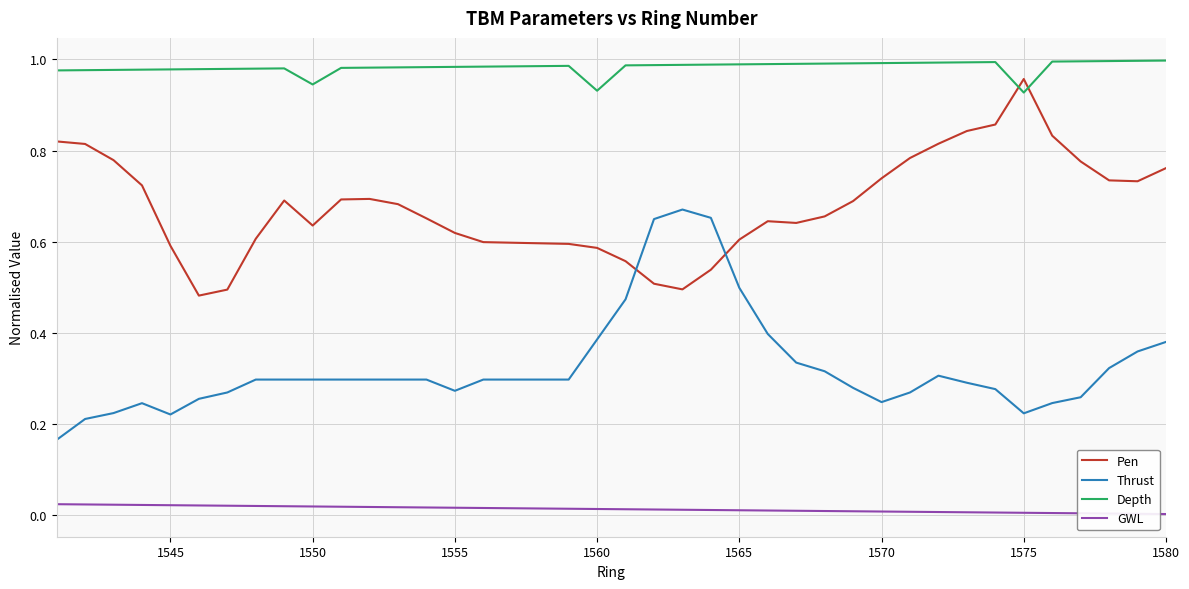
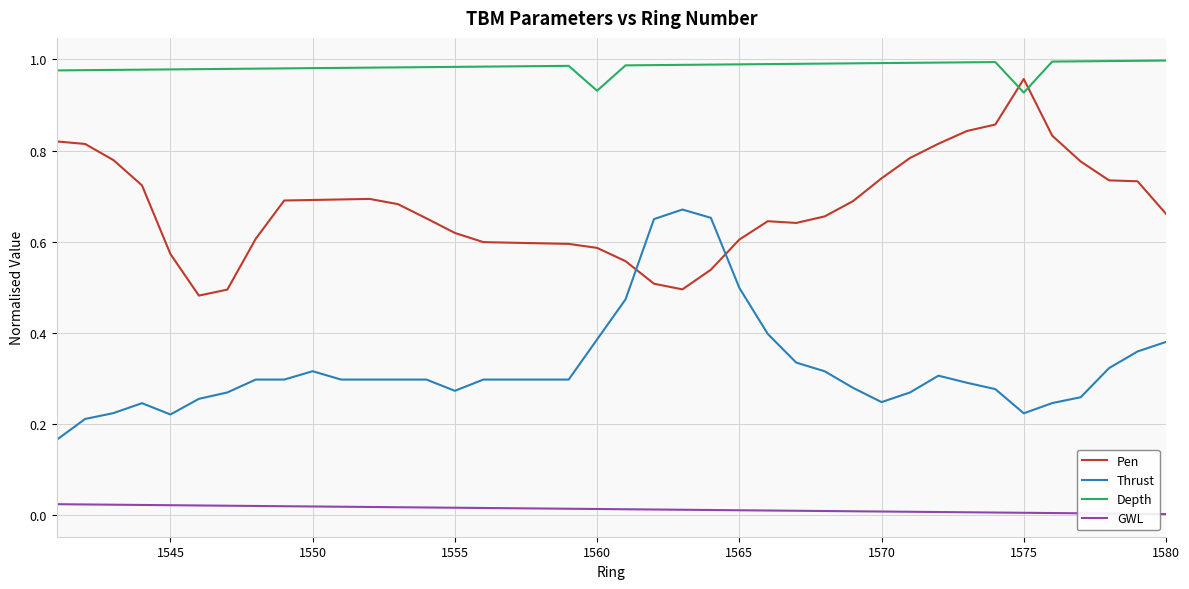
Pen, 1545: 0.59 -> 0.57
Pen, 1550: 0.64 -> 0.69
Thrust, 1550: 0.30 -> 0.32
Depth, 1550: 0.94 -> 0.98
Pen, 1580: 0.76 -> 0.66
